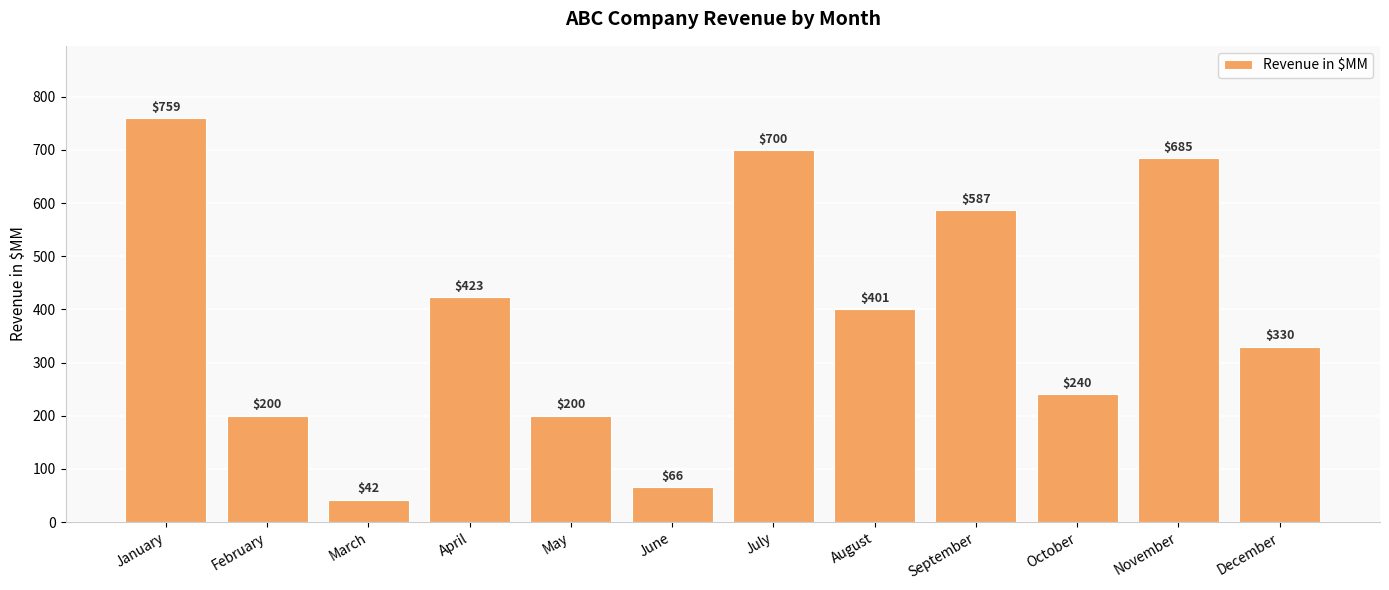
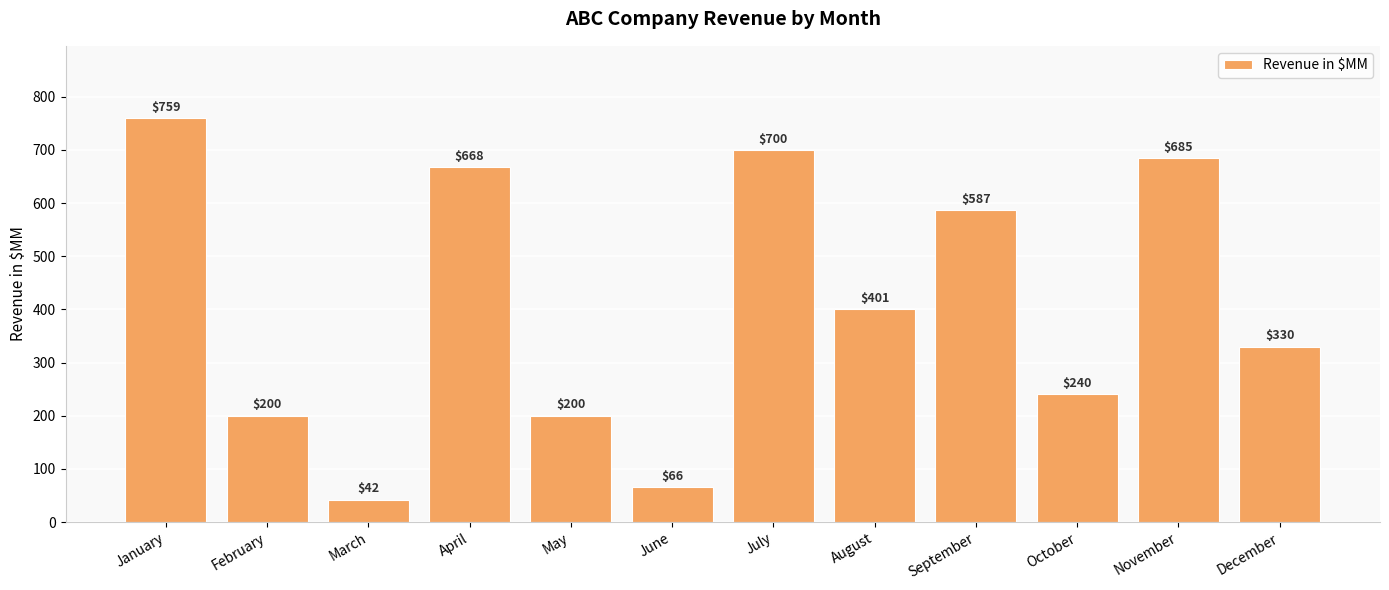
April: $423 -> $668
